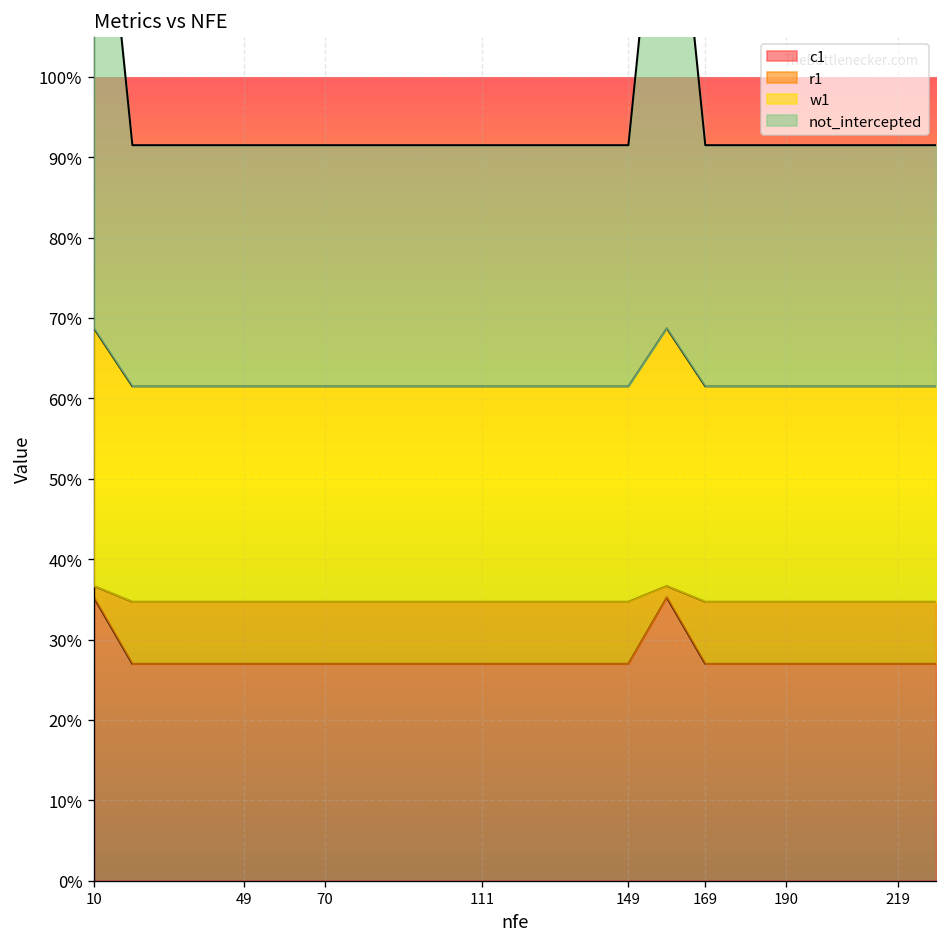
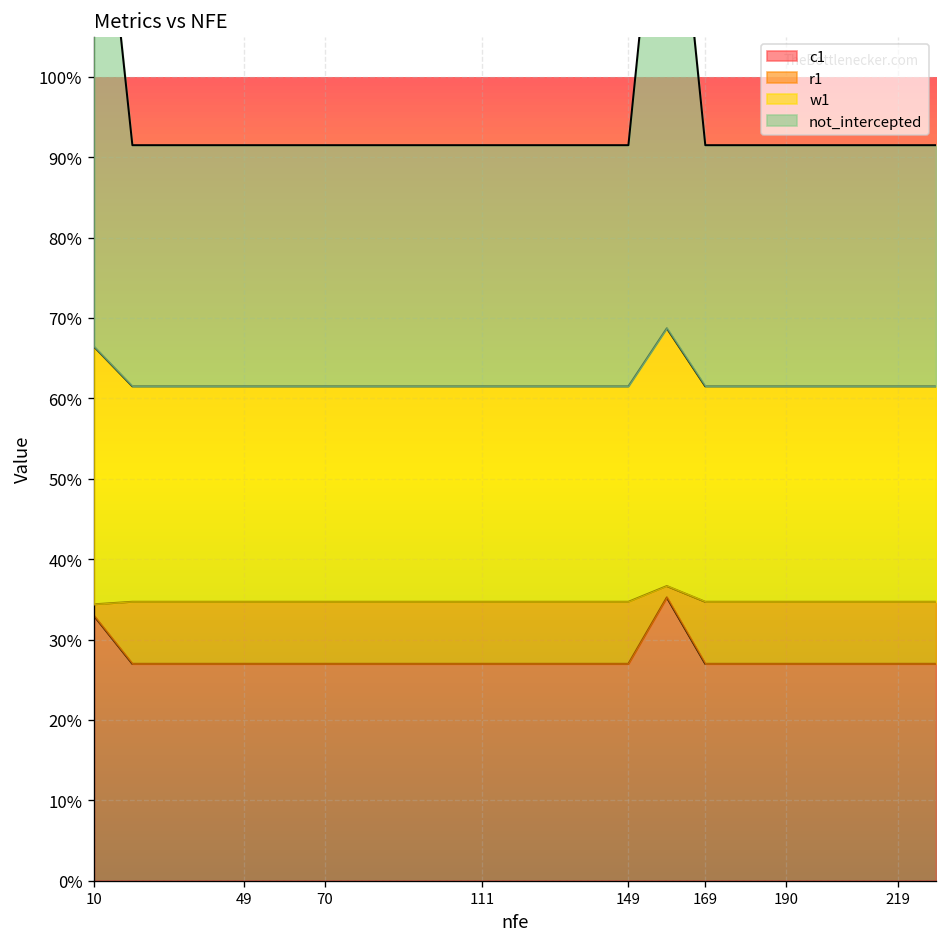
c1, 10: 35% -> 33%
